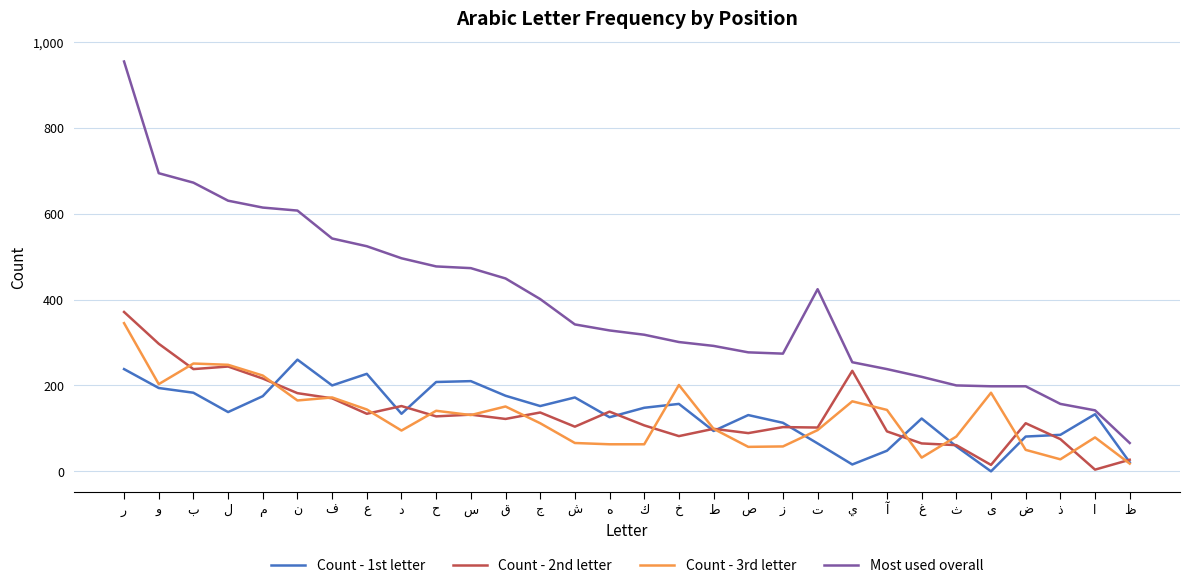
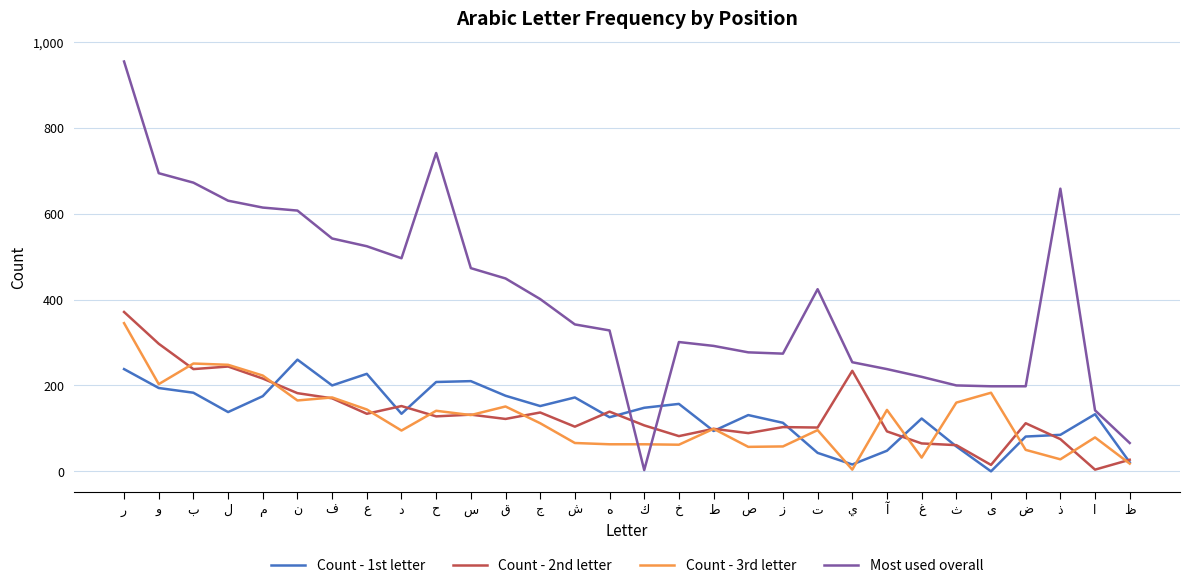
Most used overall, ح: 480 -> 740
Most used overall, ك: 320 -> 0
Count - 3rd letter, خ: 200 -> 60
Count - 1st letter, ت: 70 -> 40
Count - 3rd letter, ي: 160 -> 0
Count - 3rd letter, ث: 80 -> 160
Most used overall, ذ: 160 -> 660
